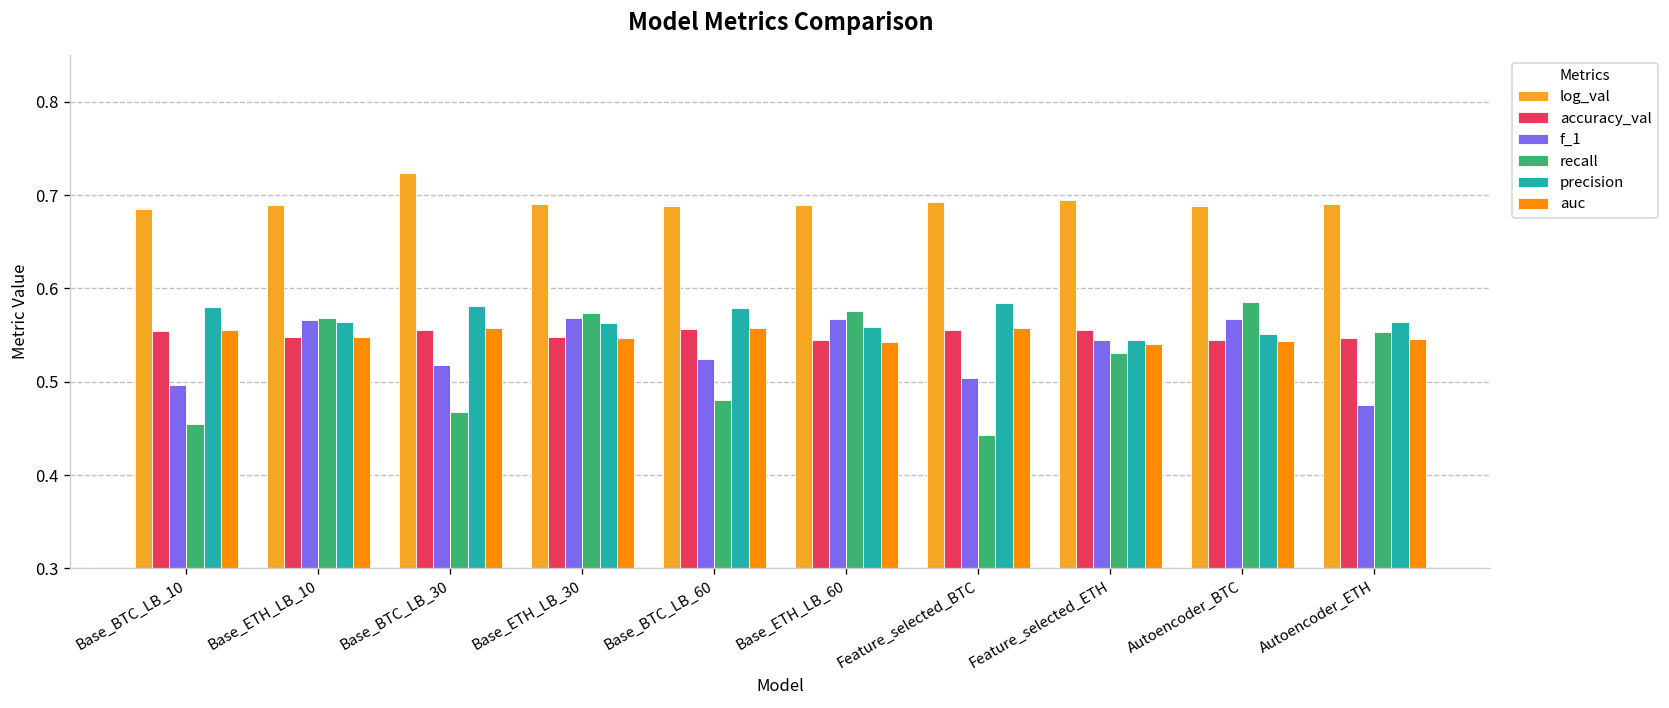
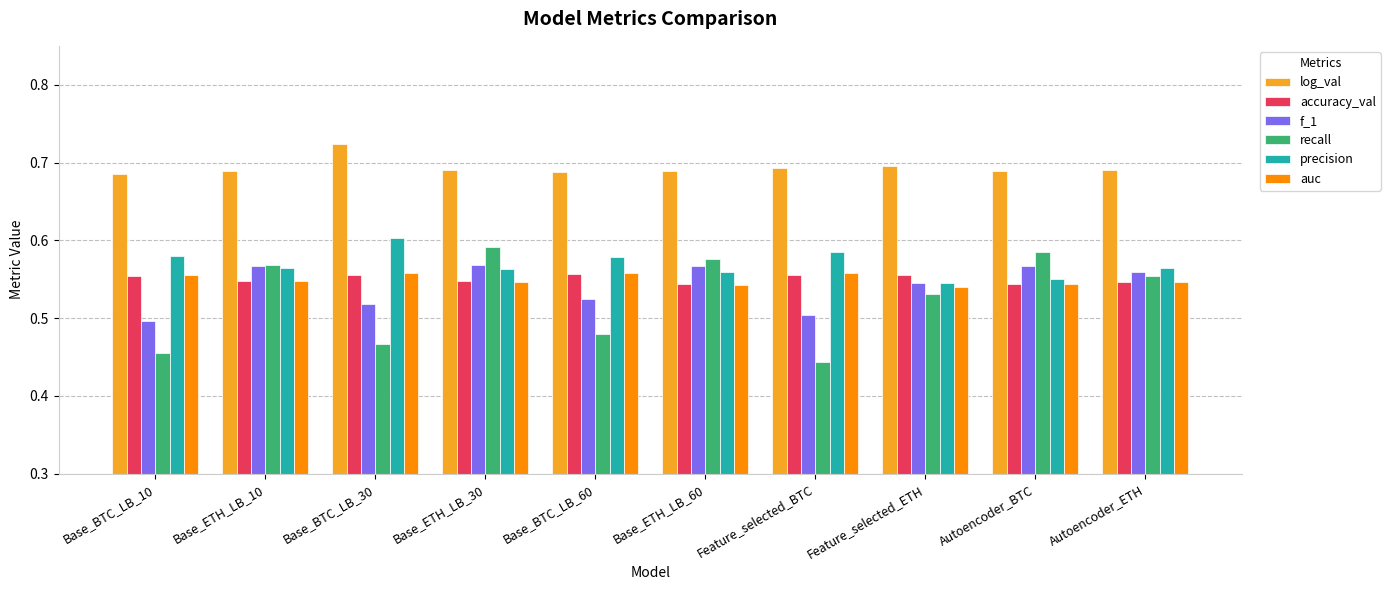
precision, Base_BTC_LB_30: 0.58 -> 0.60
recall, Base_ETH_LB_30: 0.57 -> 0.59
f_1, Autoencoder_ETH: 0.48 -> 0.56
